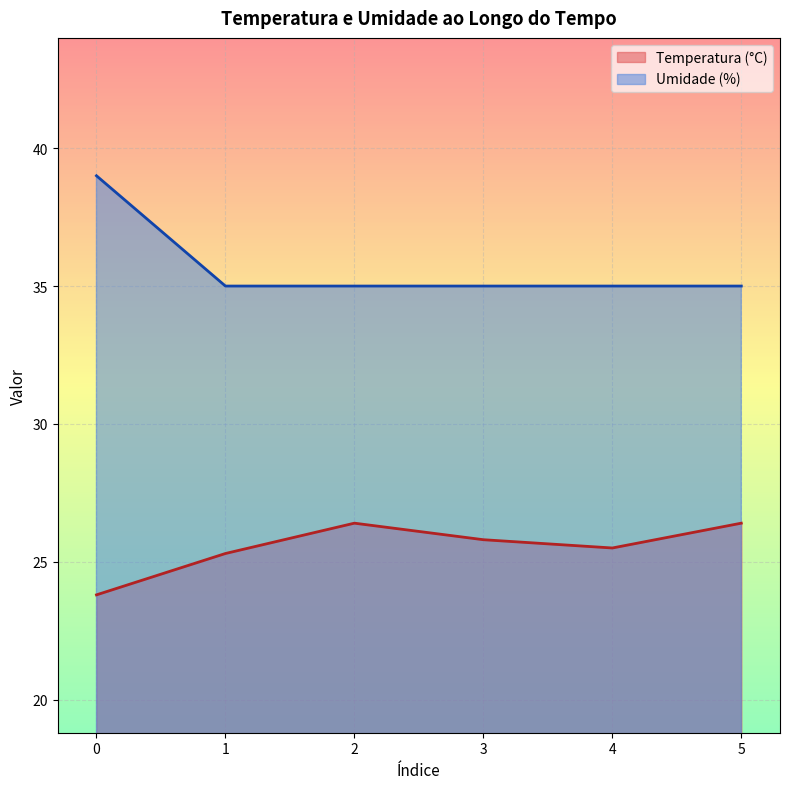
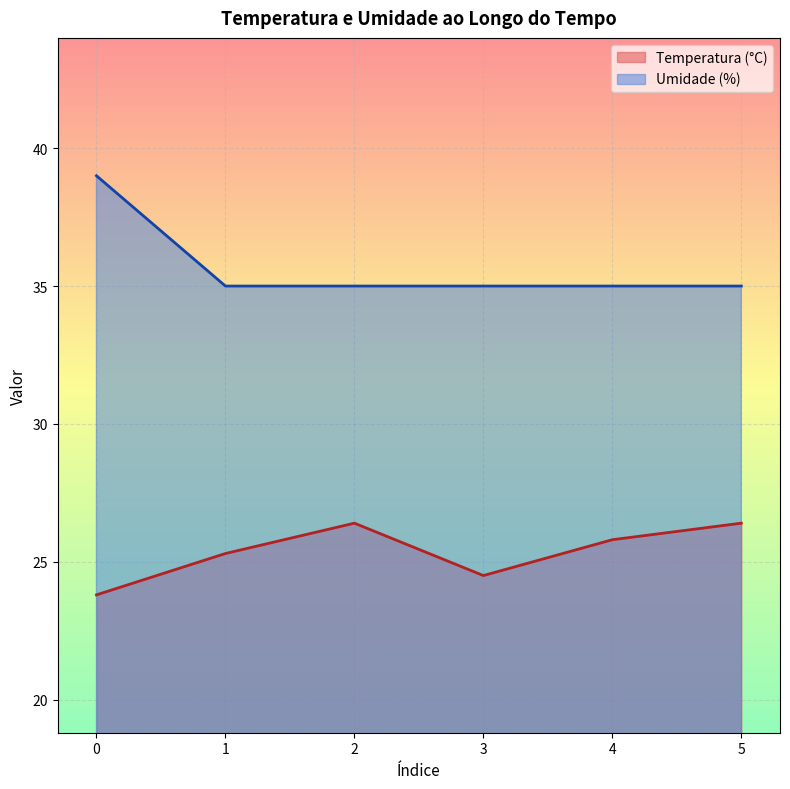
Temperatura (°C), 3: 25.8 -> 24.5
Temperatura (°C), 4: 25.5 -> 25.8
